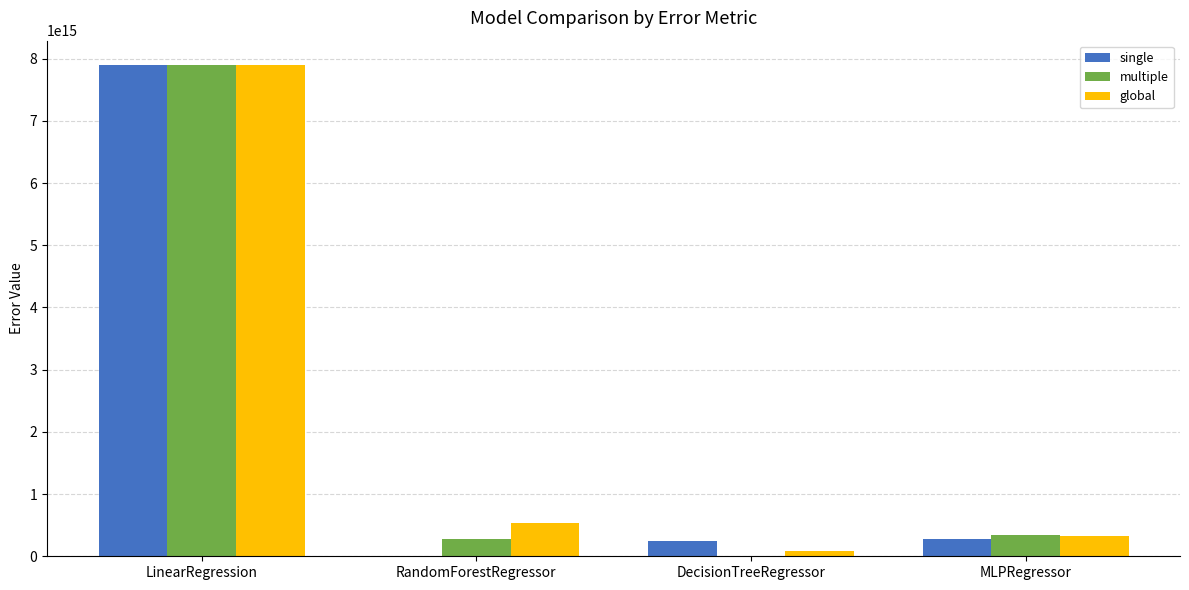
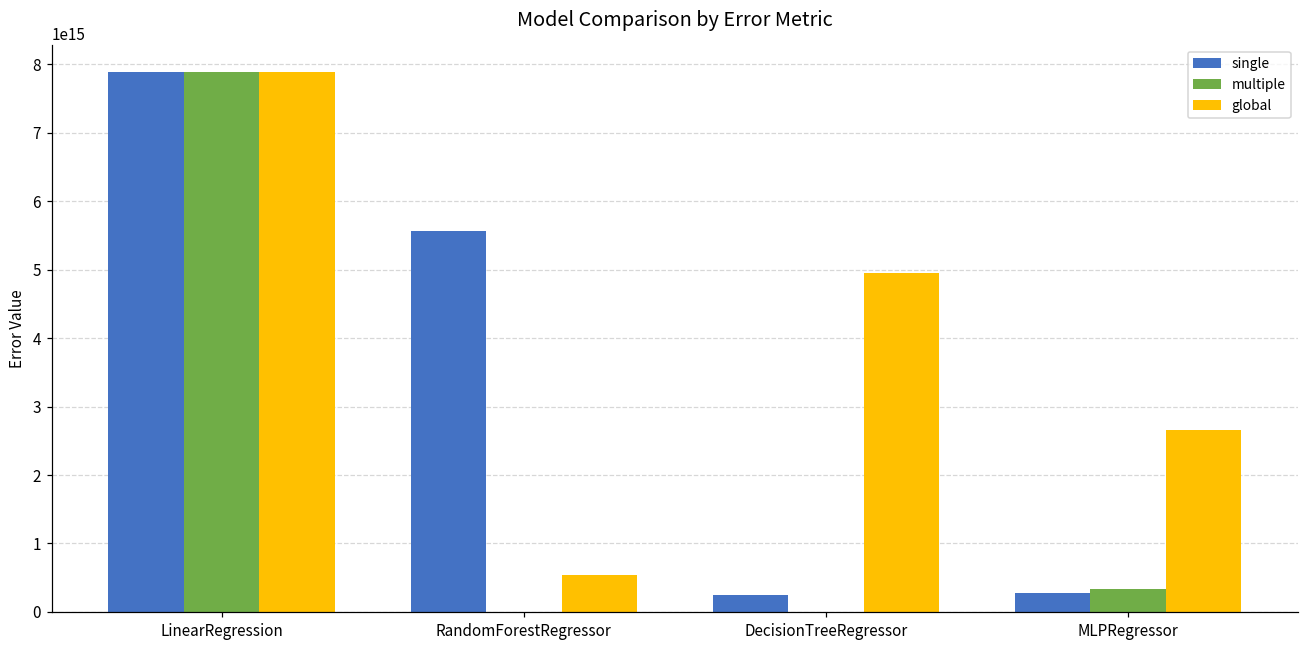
single, RandomForestRegressor: 0 -> 5600000000000000
multiple, RandomForestRegressor: 300000000000000 -> 0
global, DecisionTreeRegressor: 100000000000000 -> 5000000000000000
global, MLPRegressor: 300000000000000 -> 2700000000000000
